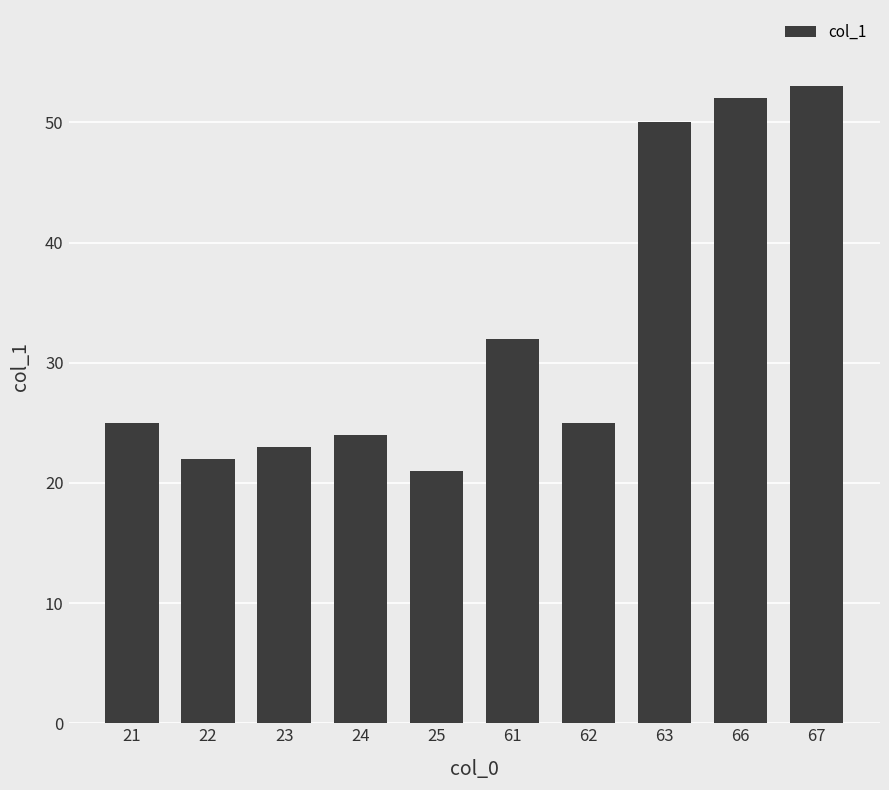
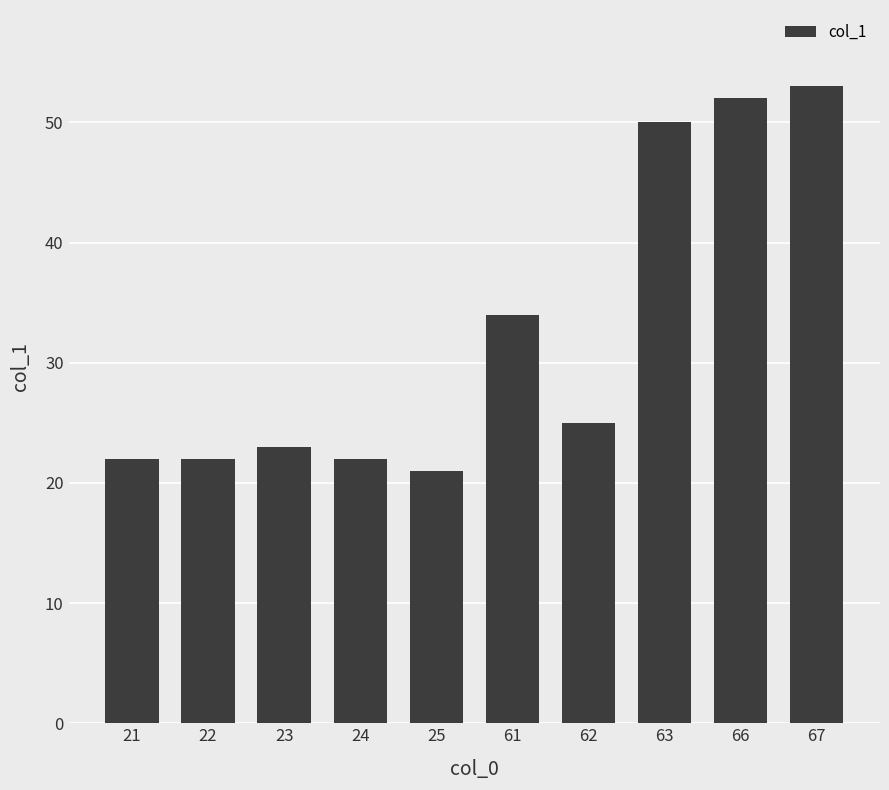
21: 25 -> 22
24: 24 -> 22
61: 32 -> 34
